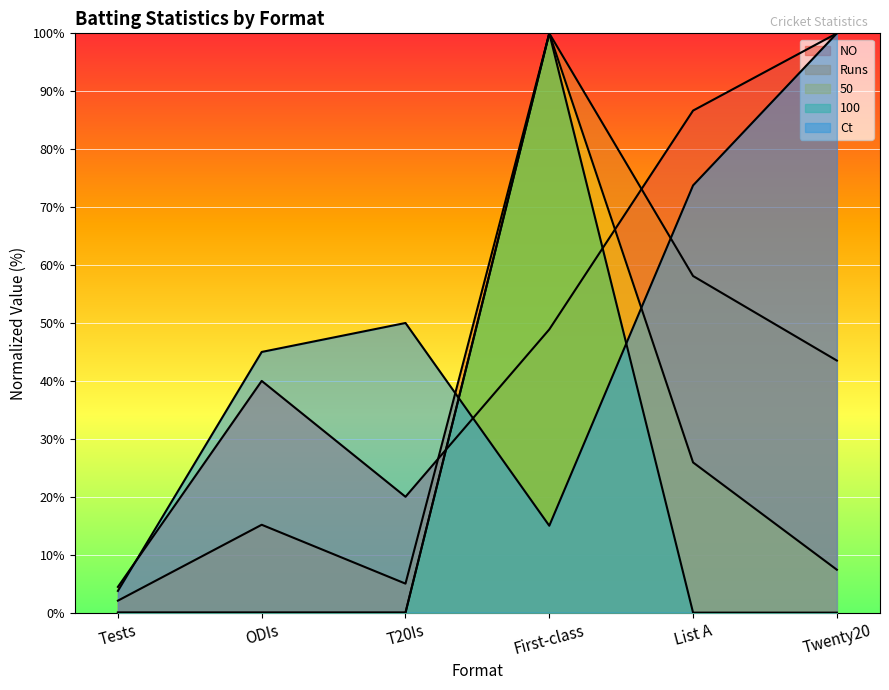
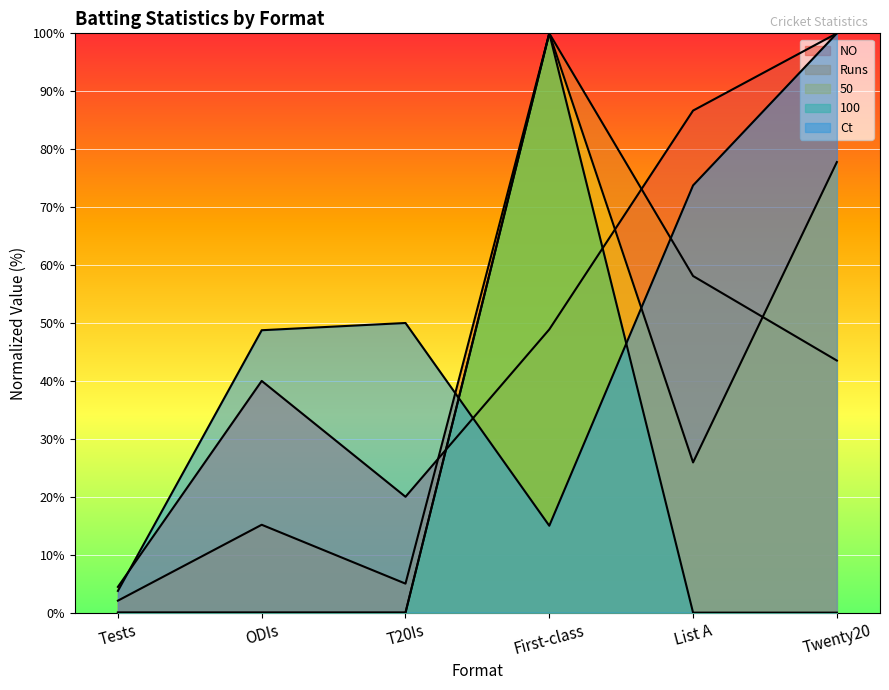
Ct, ODIs: 45% -> 49%
50, Twenty20: 7% -> 78%
